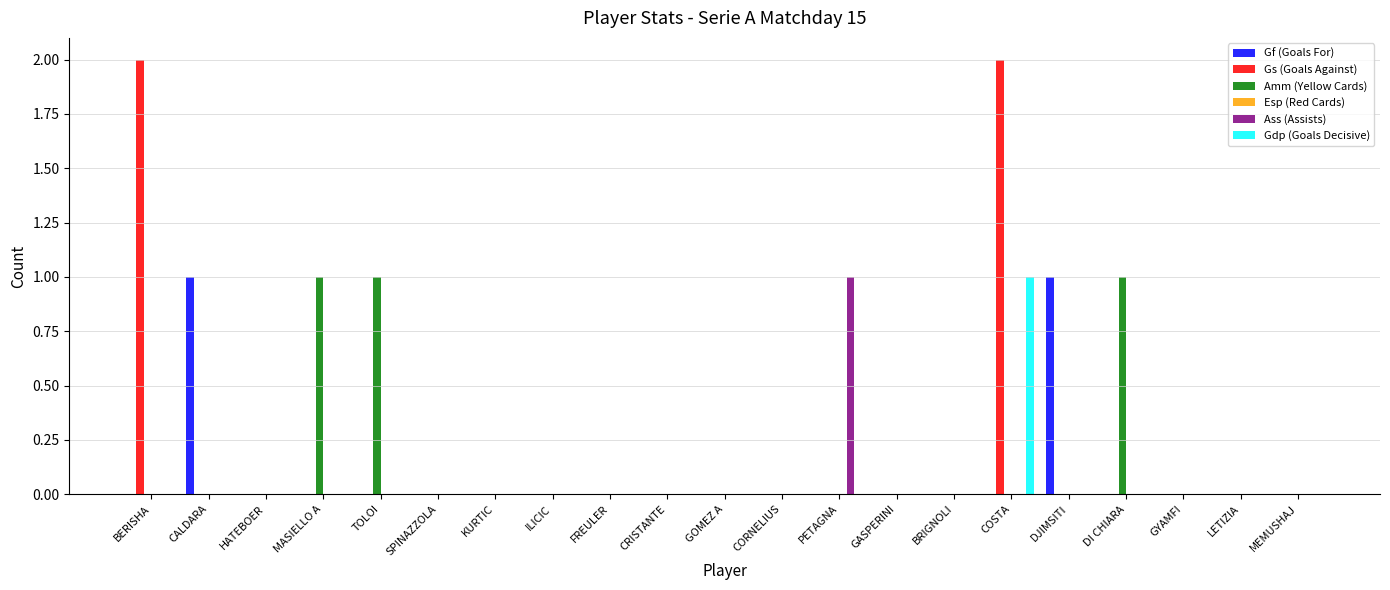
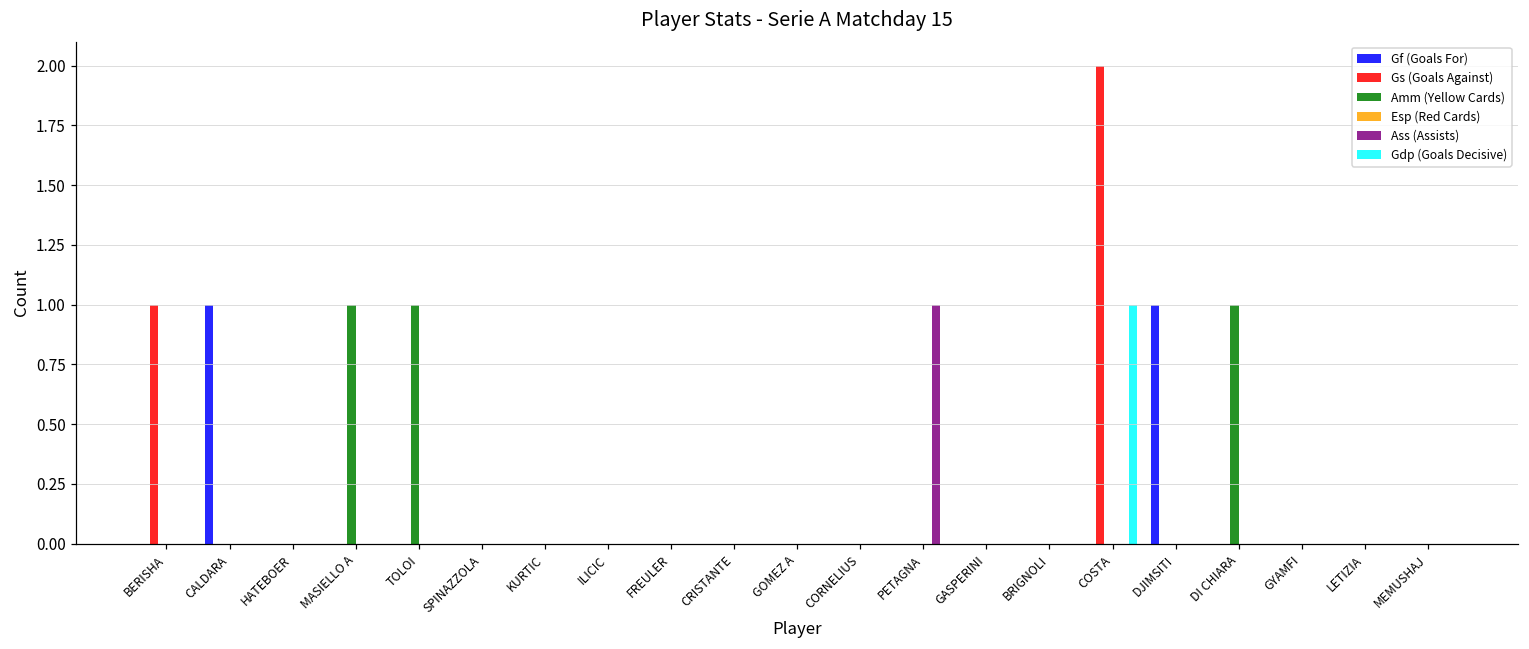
Gs (Goals Against), BERISHA: 2 -> 1
